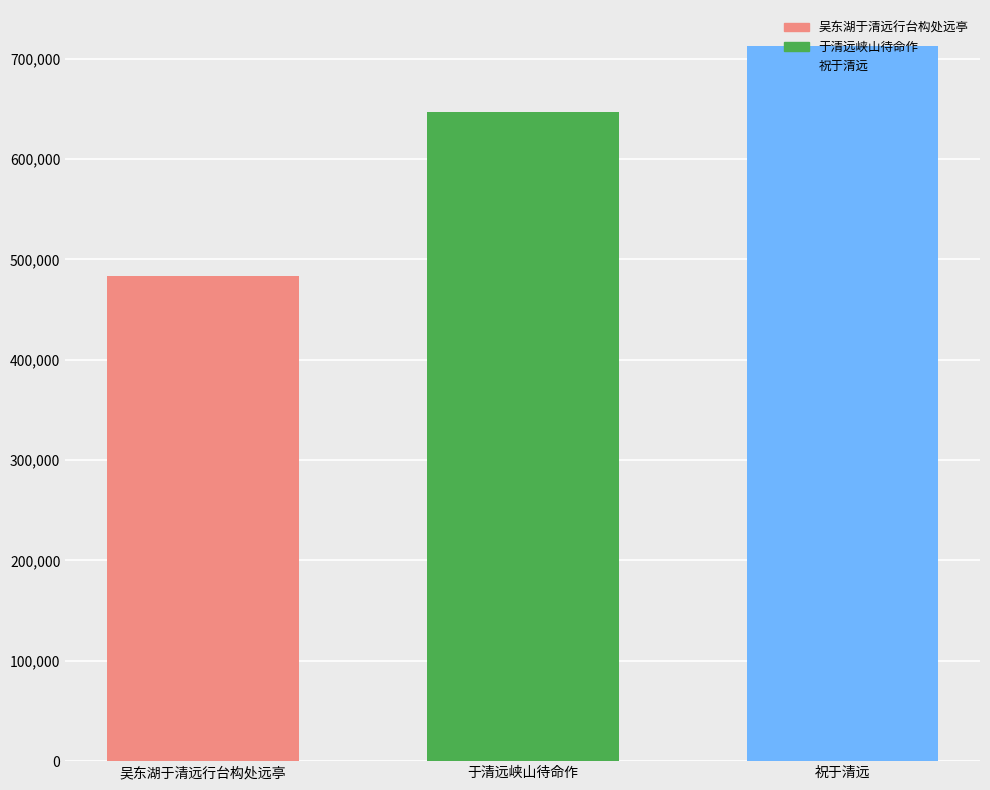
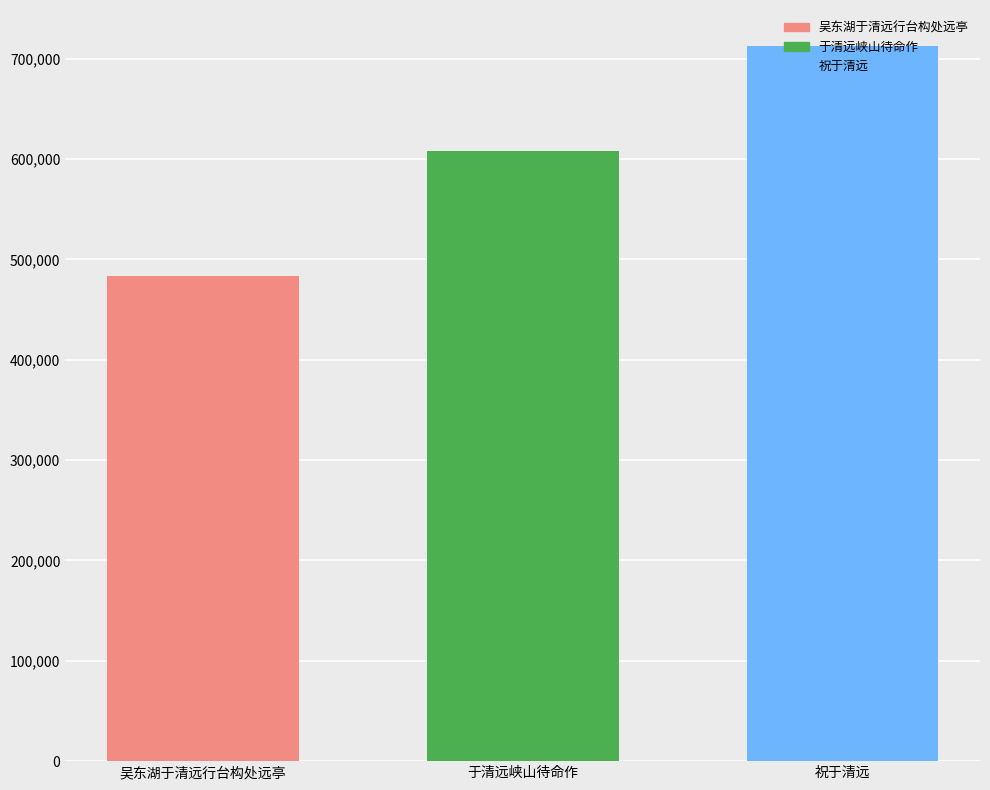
于清远峡山待命作: 647,000 -> 608,000
